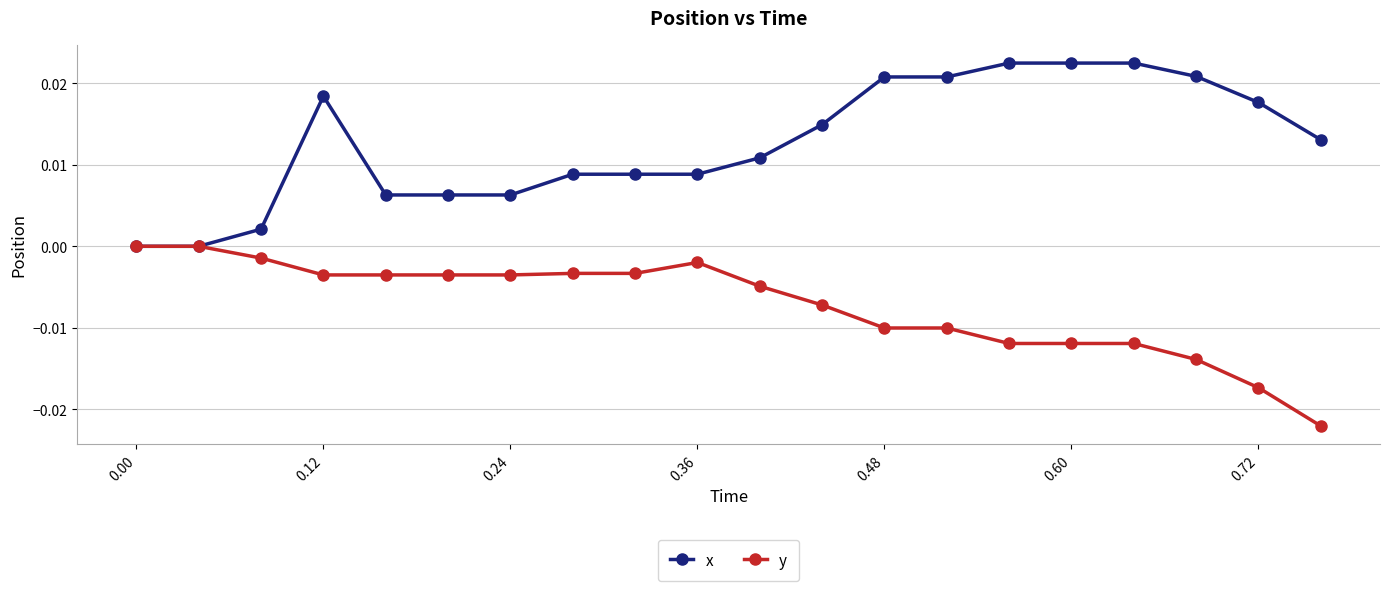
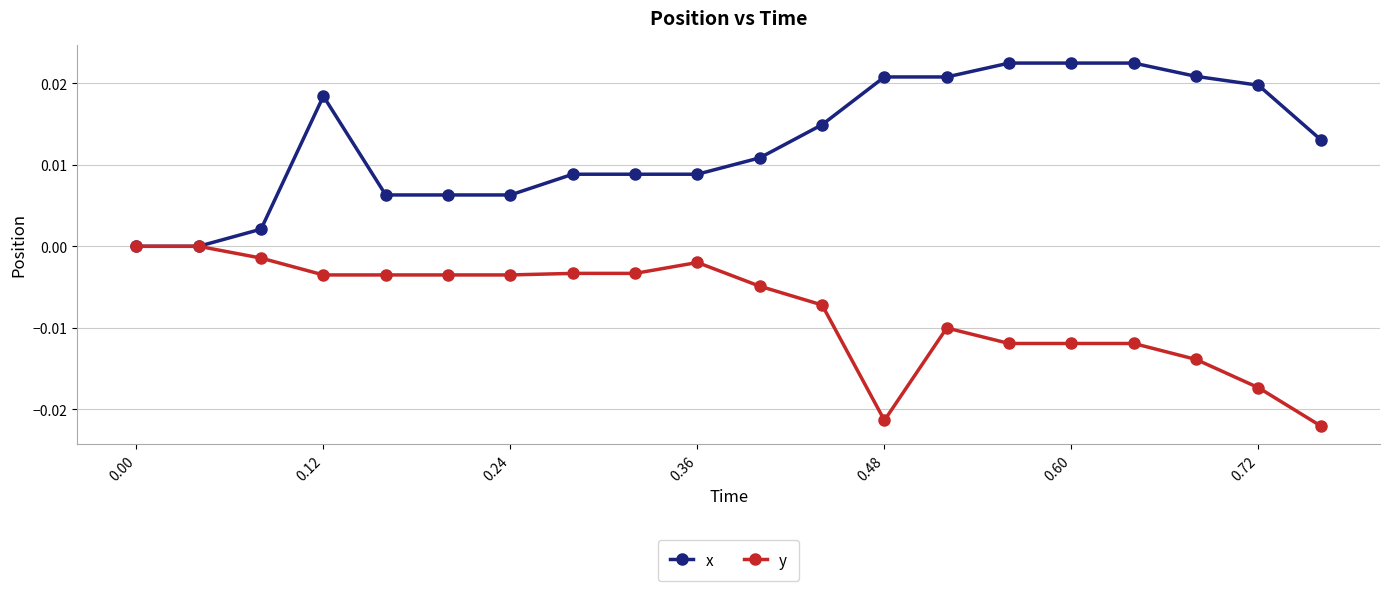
y, 0.48: -0.010 -> -0.021
x, 0.72: 0.018 -> 0.020
